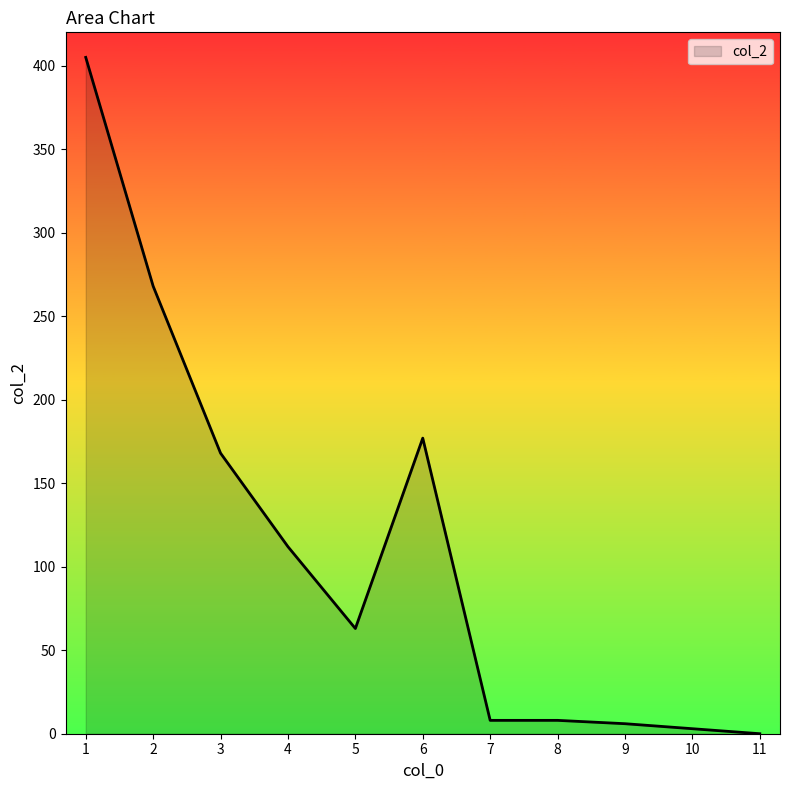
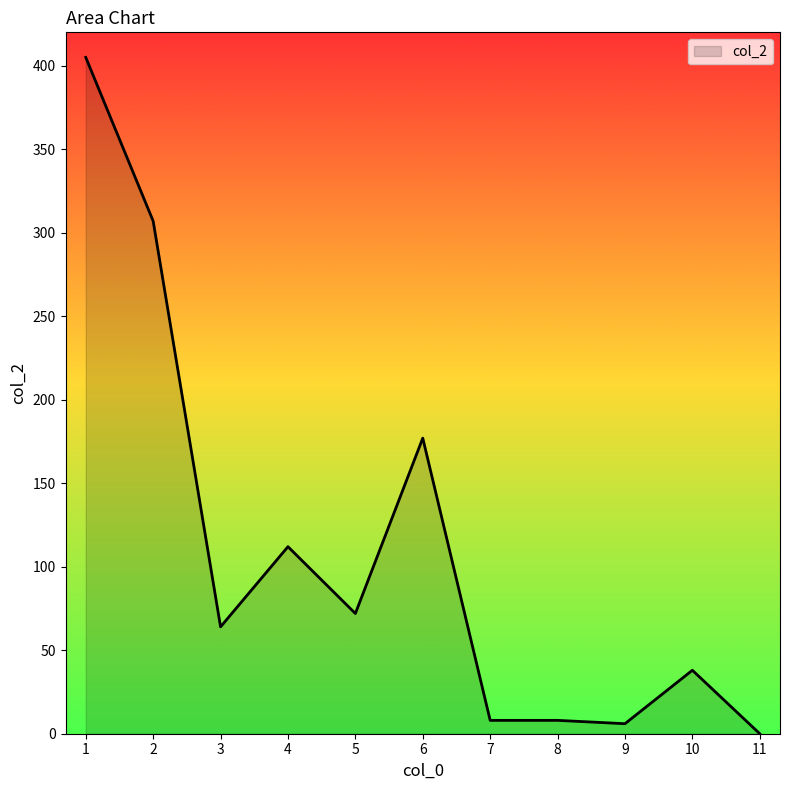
2: 268 -> 307
3: 168 -> 64
5: 63 -> 72
10: 3 -> 38
